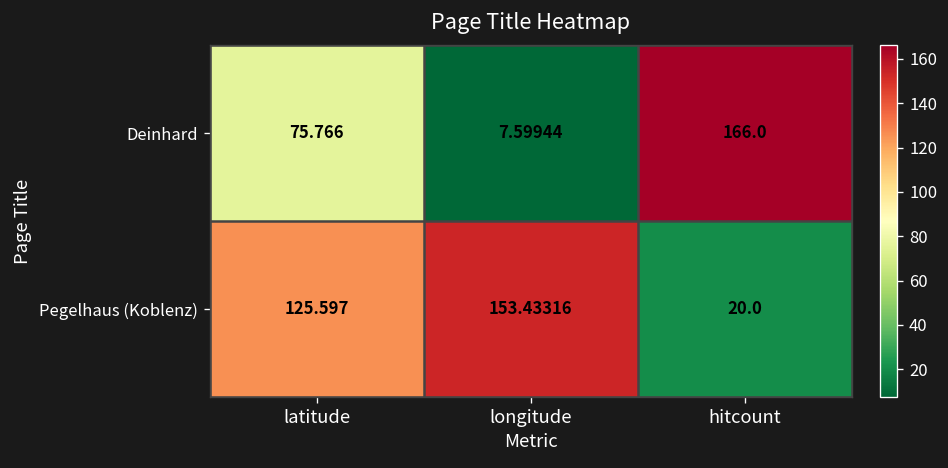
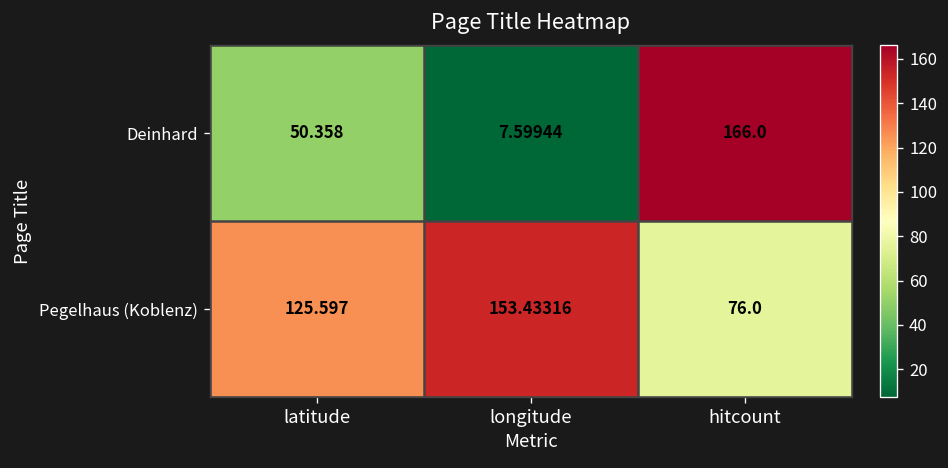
Deinhard, latitude: 75.766 -> 50.358
Pegelhaus (Koblenz), hitcount: 20.0 -> 76.0
